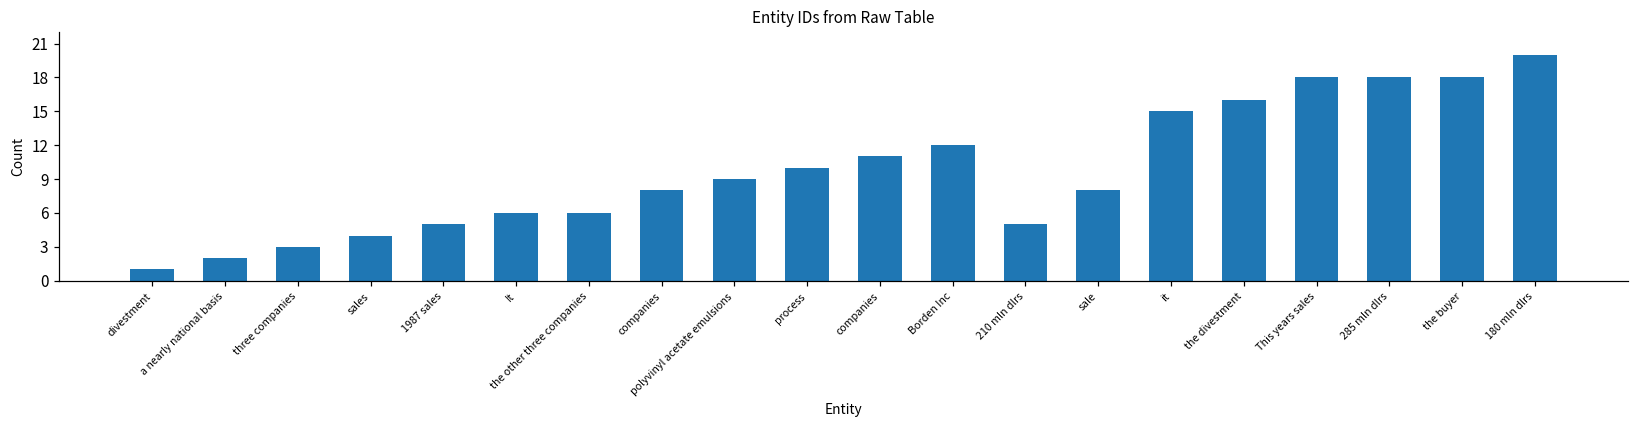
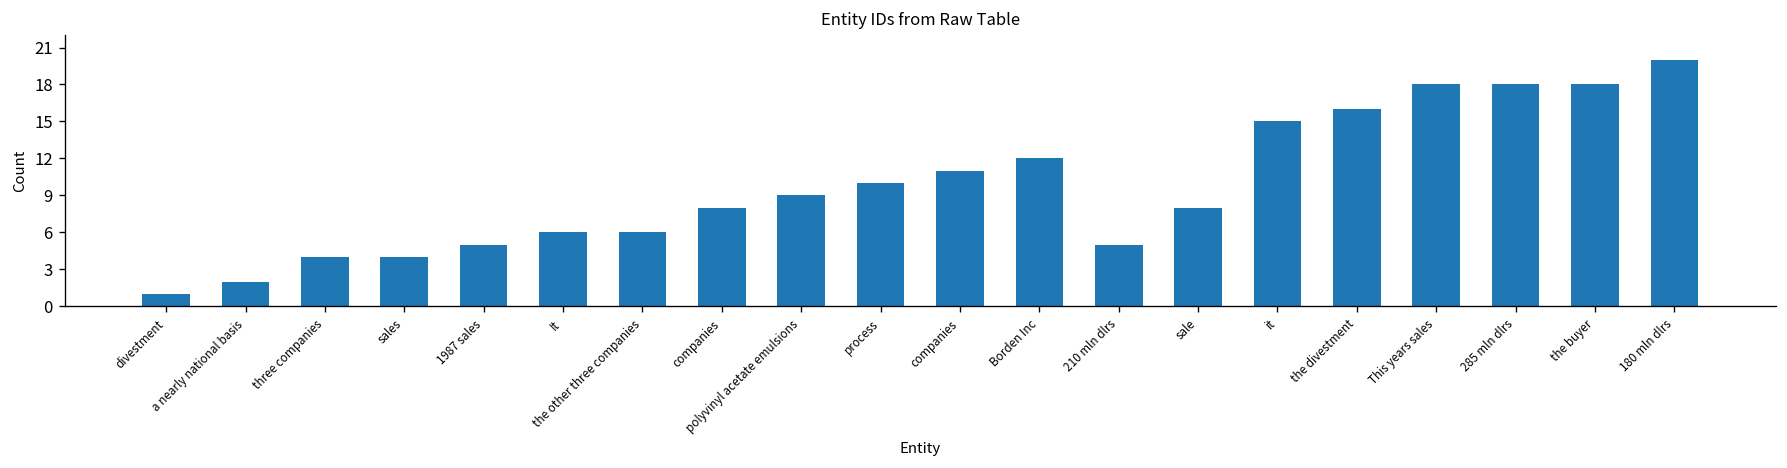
three companies: 3 -> 4
